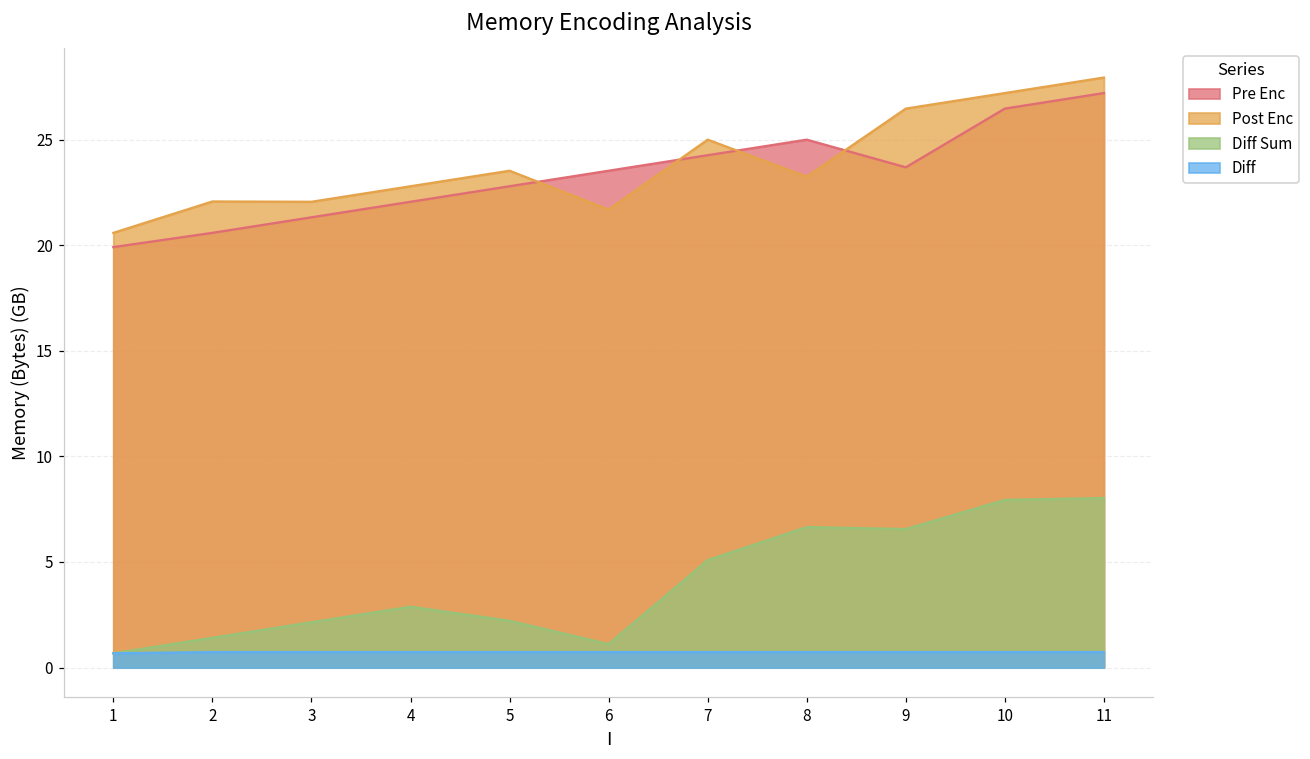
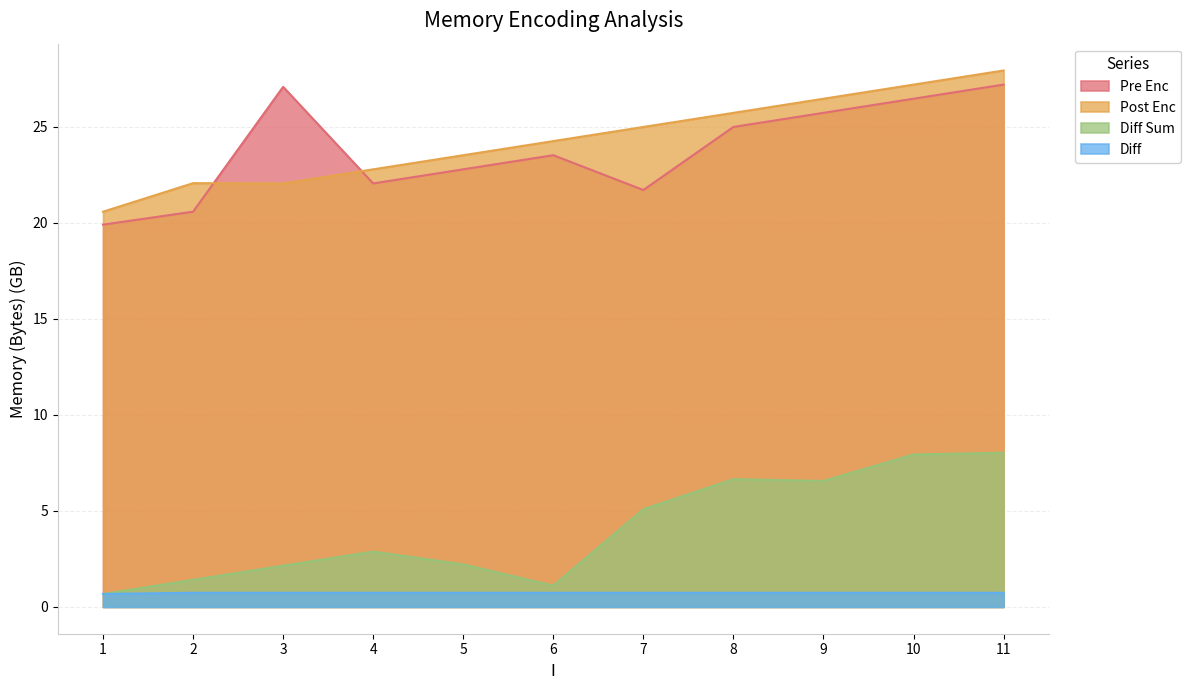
Pre Enc, 3: 21.3 -> 27.1
Post Enc, 6: 21.7 -> 24.3
Pre Enc, 7: 24.3 -> 21.7
Post Enc, 8: 23.2 -> 25.7
Pre Enc, 9: 23.7 -> 25.7
